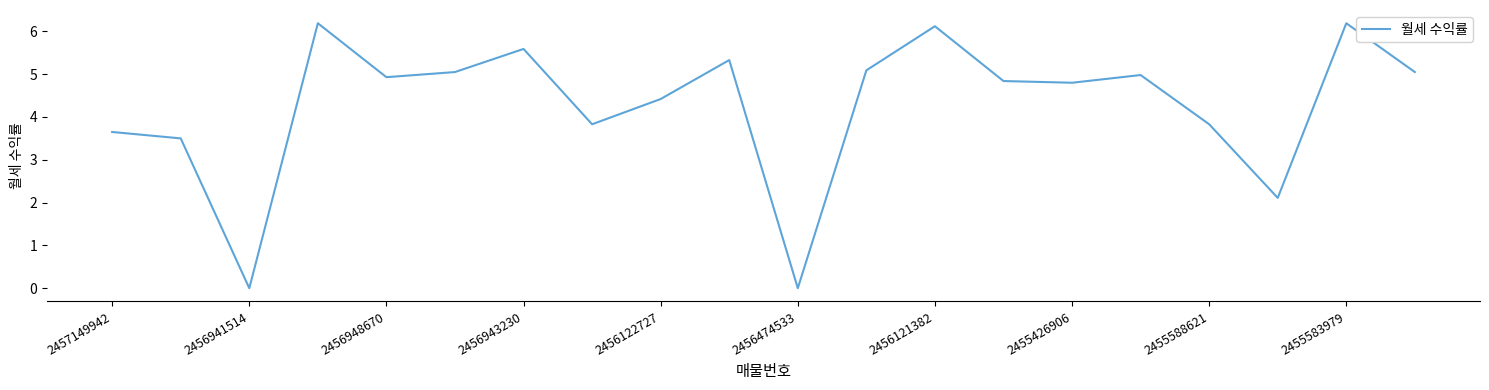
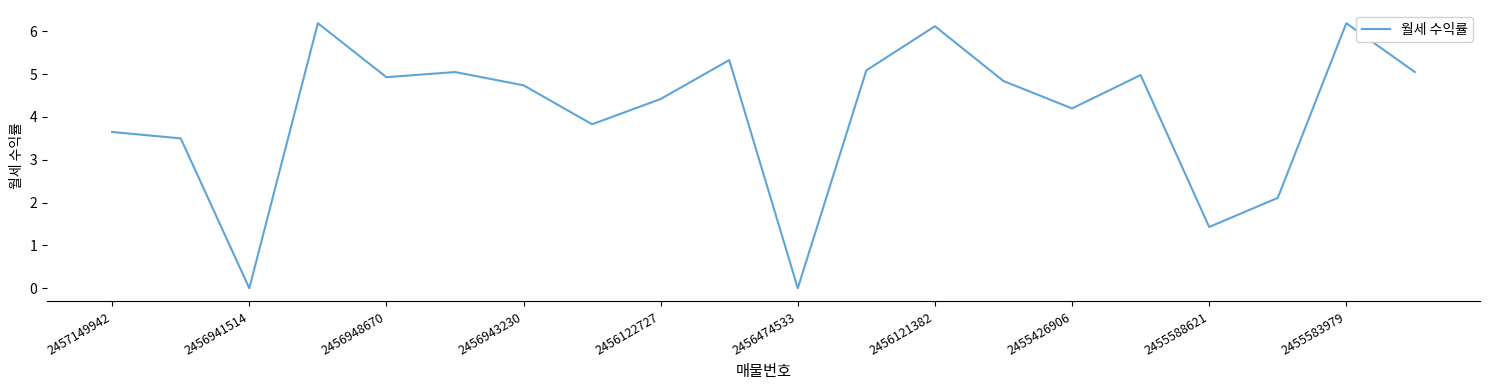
2456943230: 5.6 -> 4.7
2455426906: 4.8 -> 4.2
2455588621: 3.8 -> 1.4
